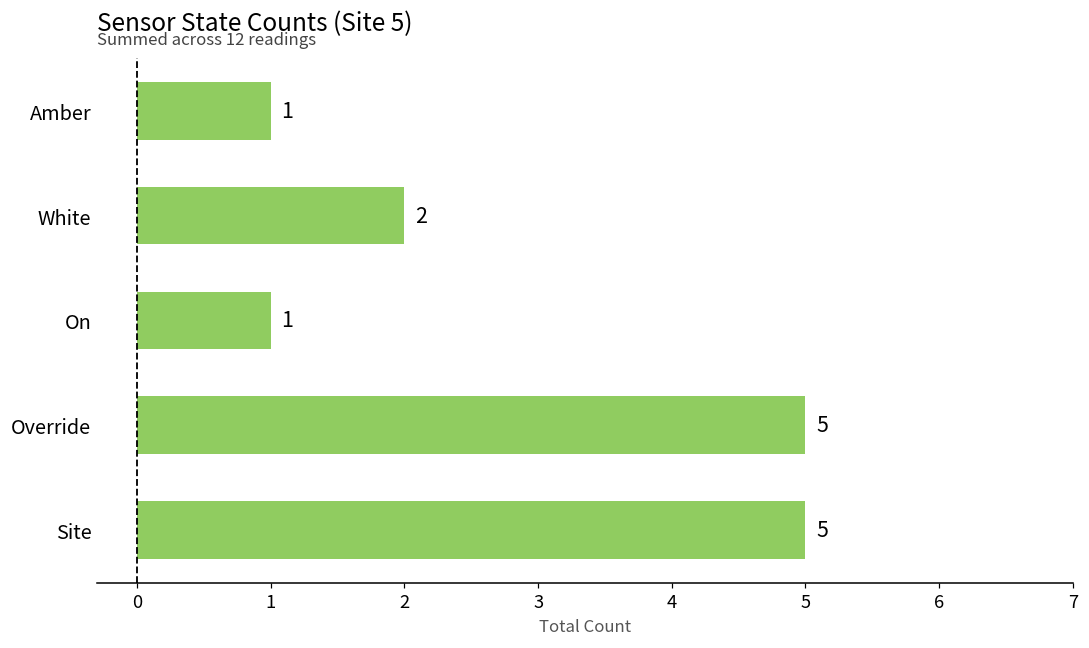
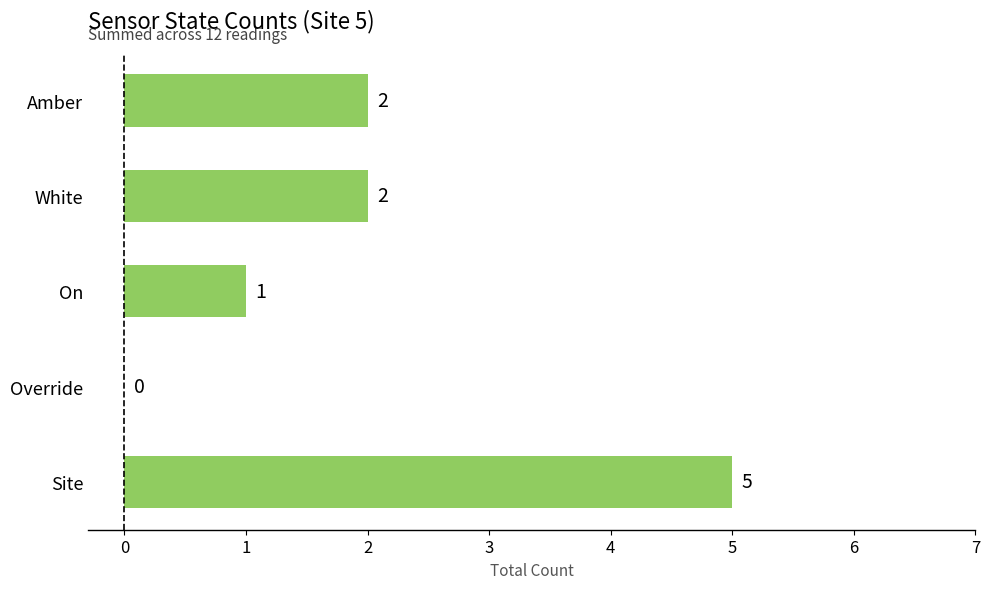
Amber: 1 -> 2
Override: 5 -> 0
